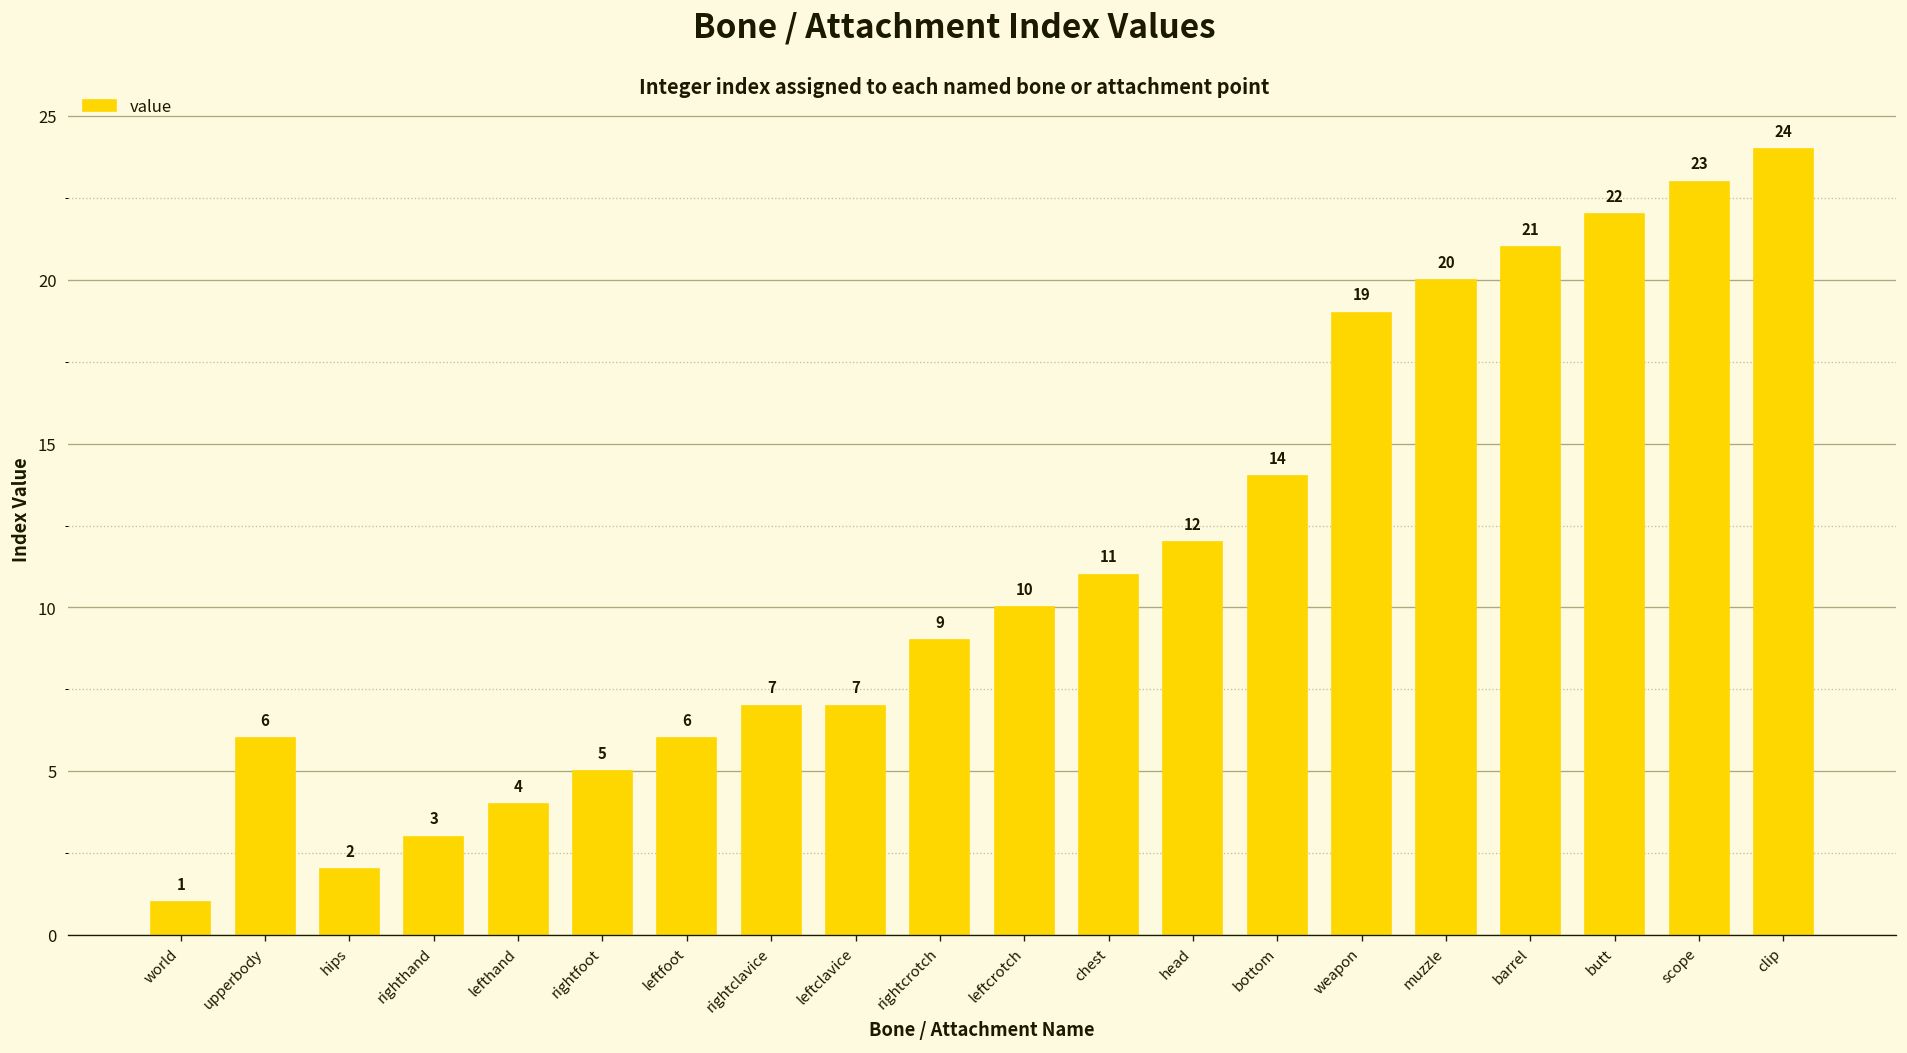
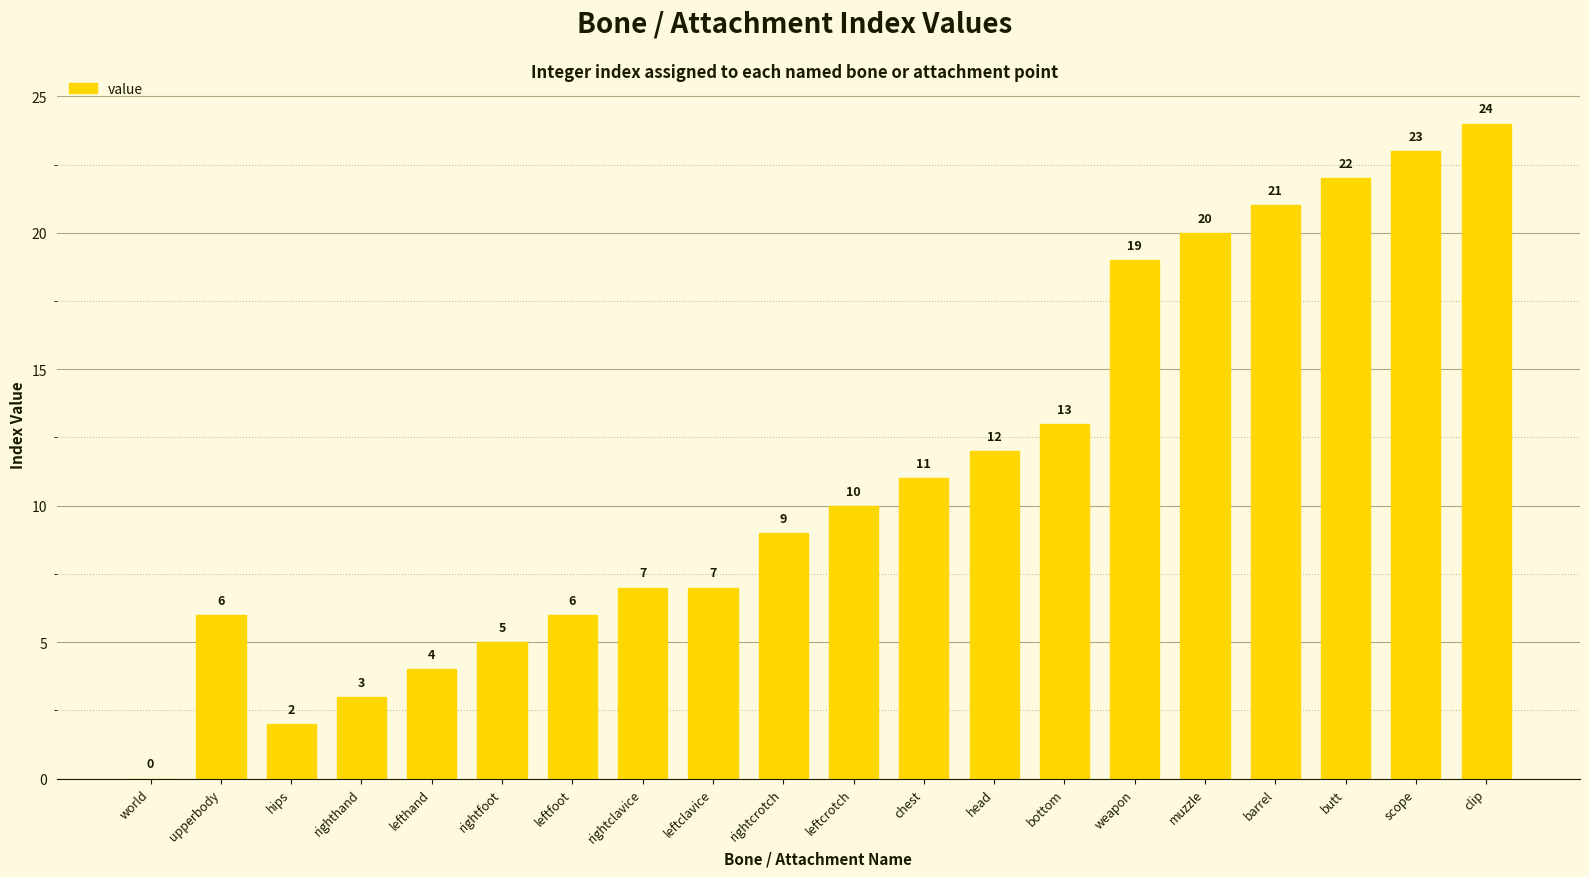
world: 1 -> 0
bottom: 14 -> 13
